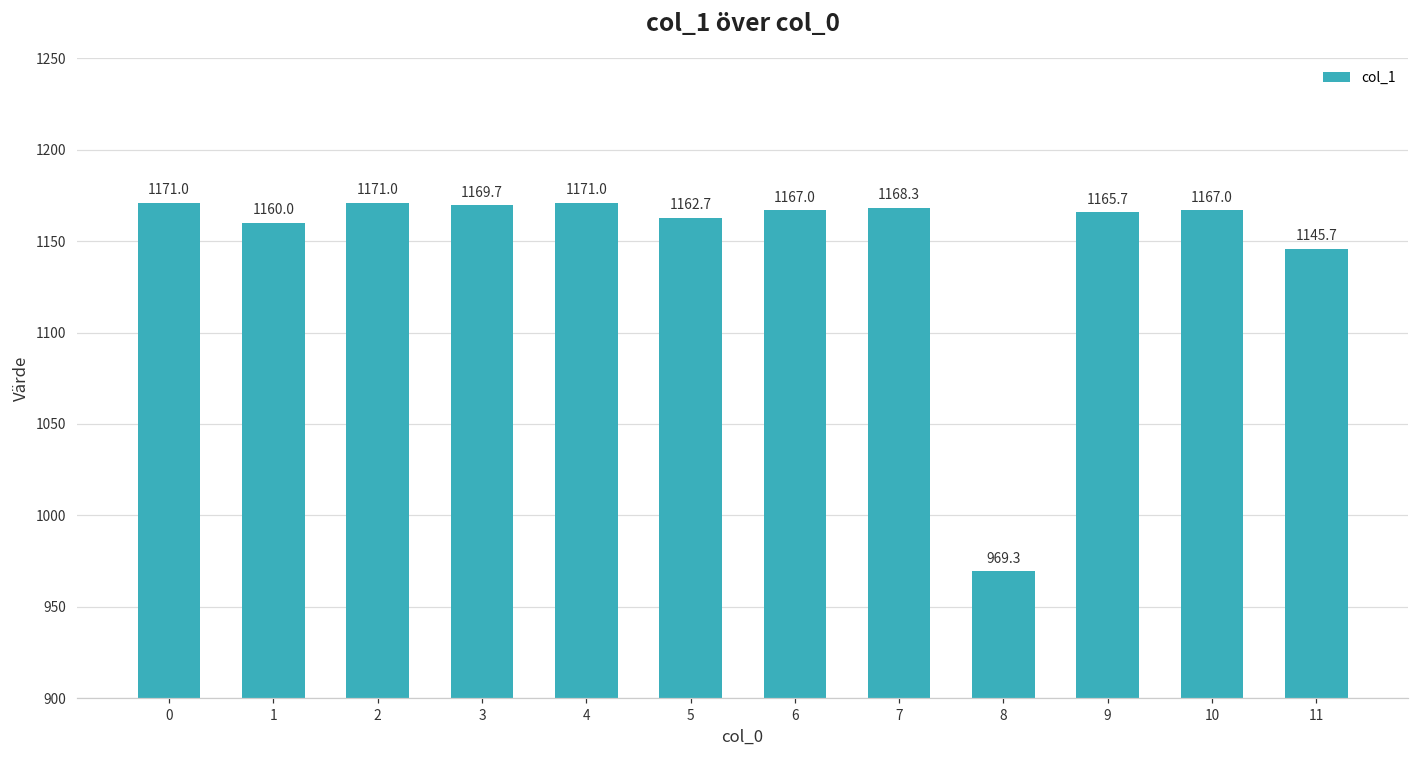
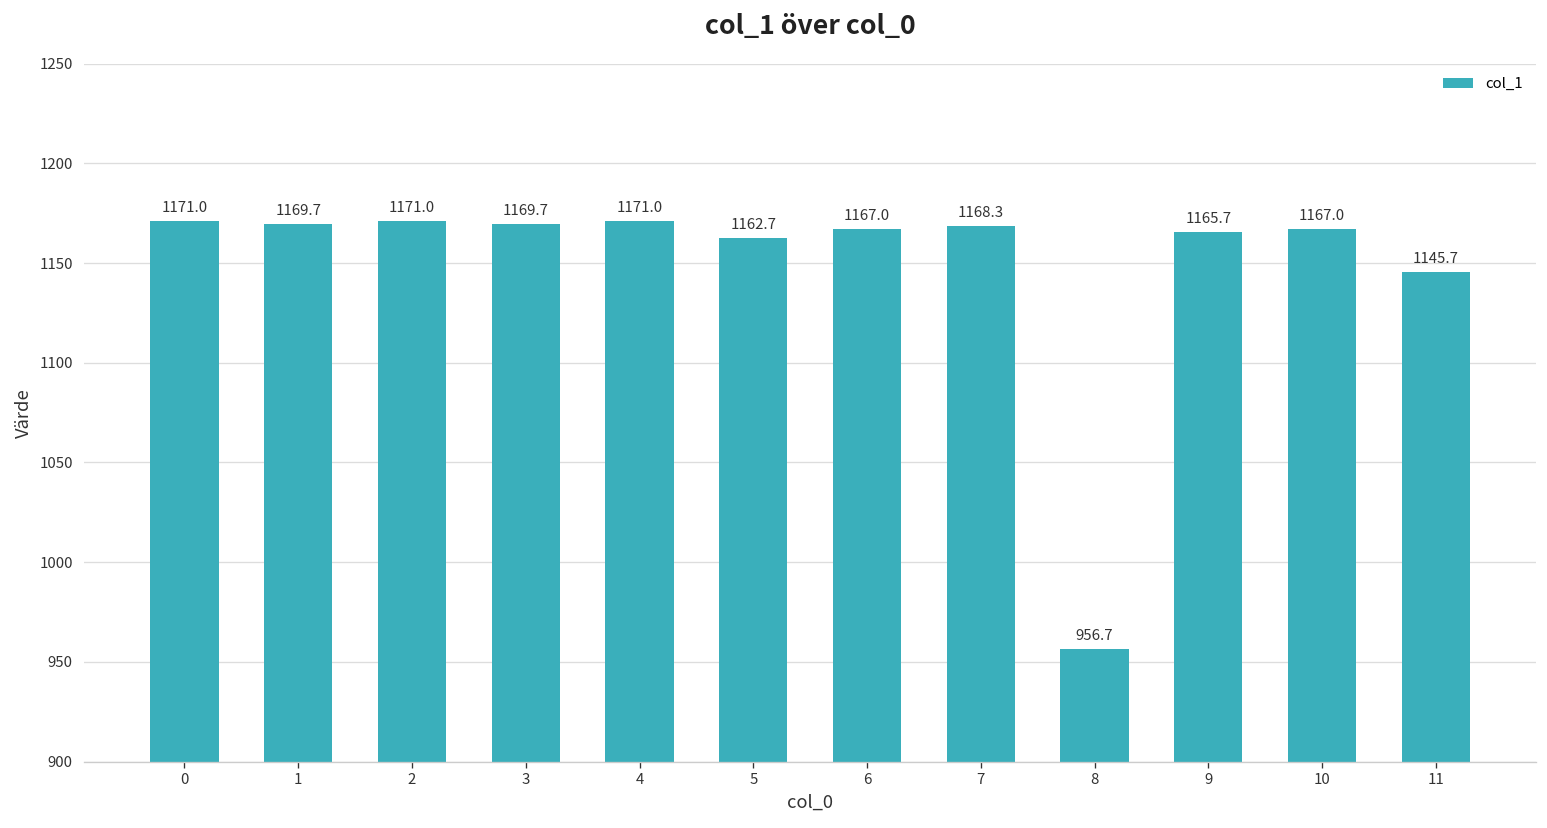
1: 1160.0 -> 1169.7
8: 969.3 -> 956.7
